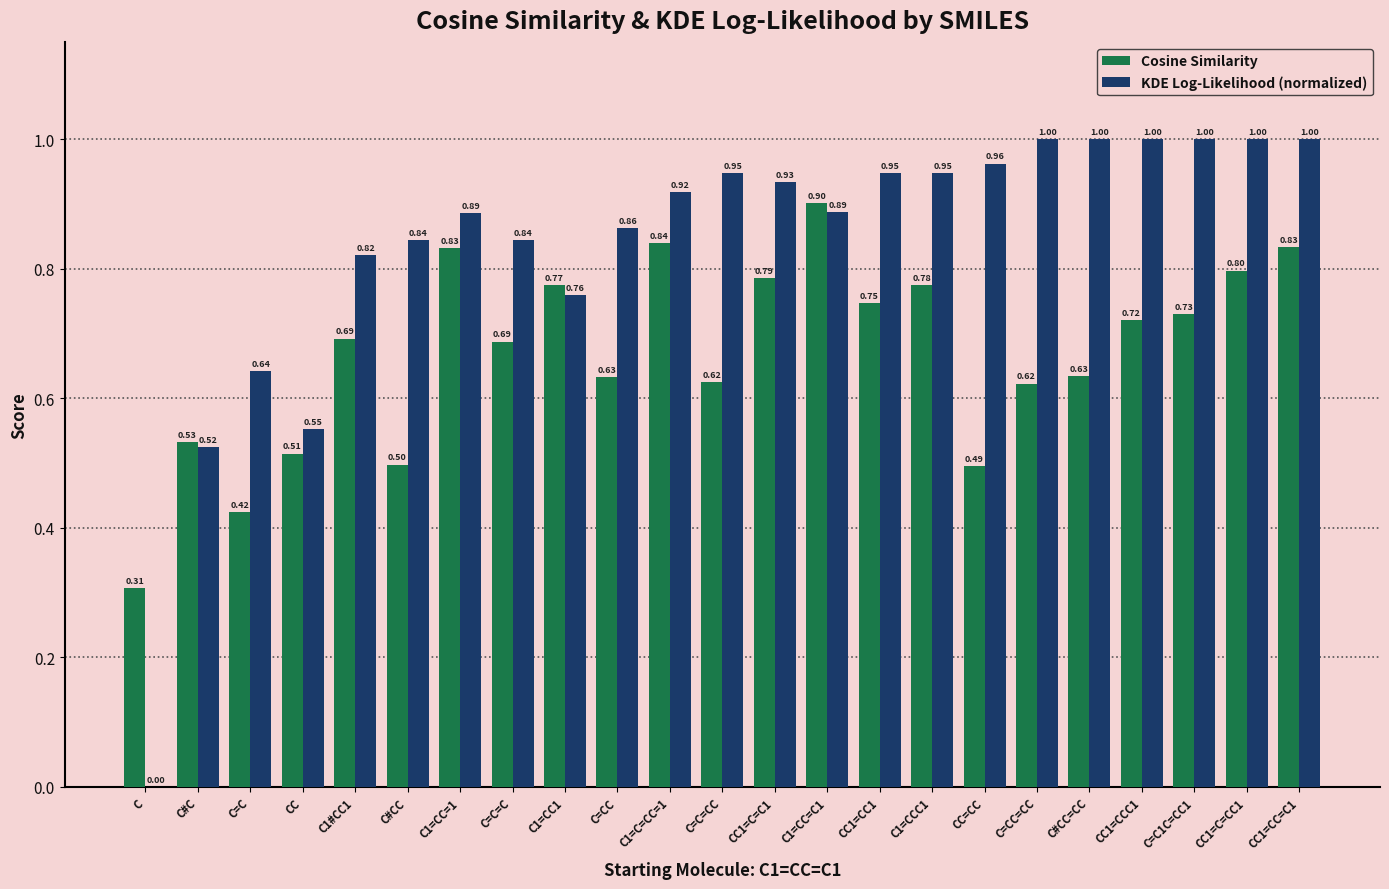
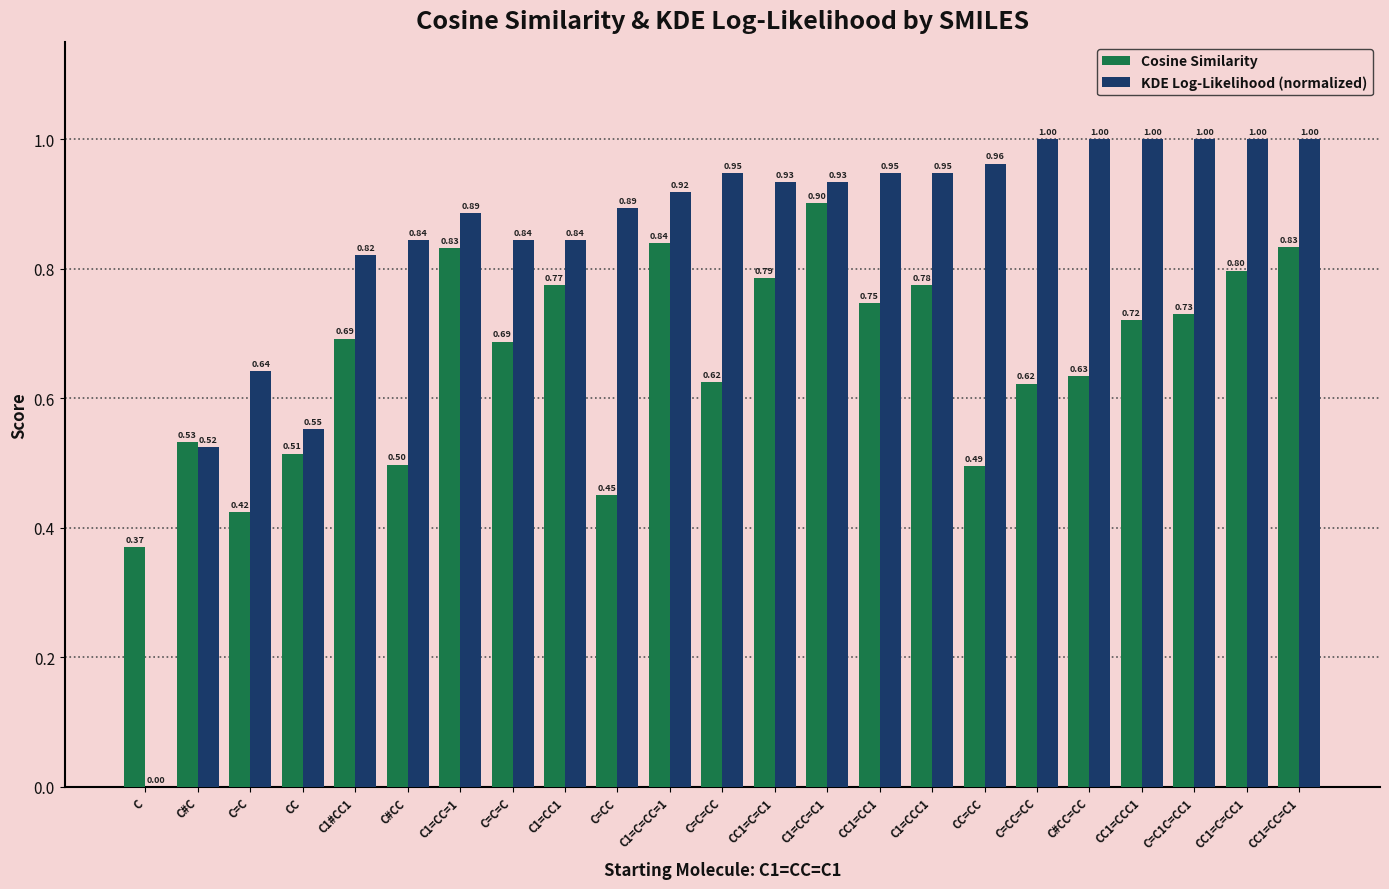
Cosine Similarity, C: 0.31 -> 0.37
KDE Log-Likelihood (normalized), C1=CC1: 0.76 -> 0.84
Cosine Similarity, C=CC: 0.63 -> 0.45
KDE Log-Likelihood (normalized), C=CC: 0.86 -> 0.89
KDE Log-Likelihood (normalized), C1=CC=C1: 0.89 -> 0.93
